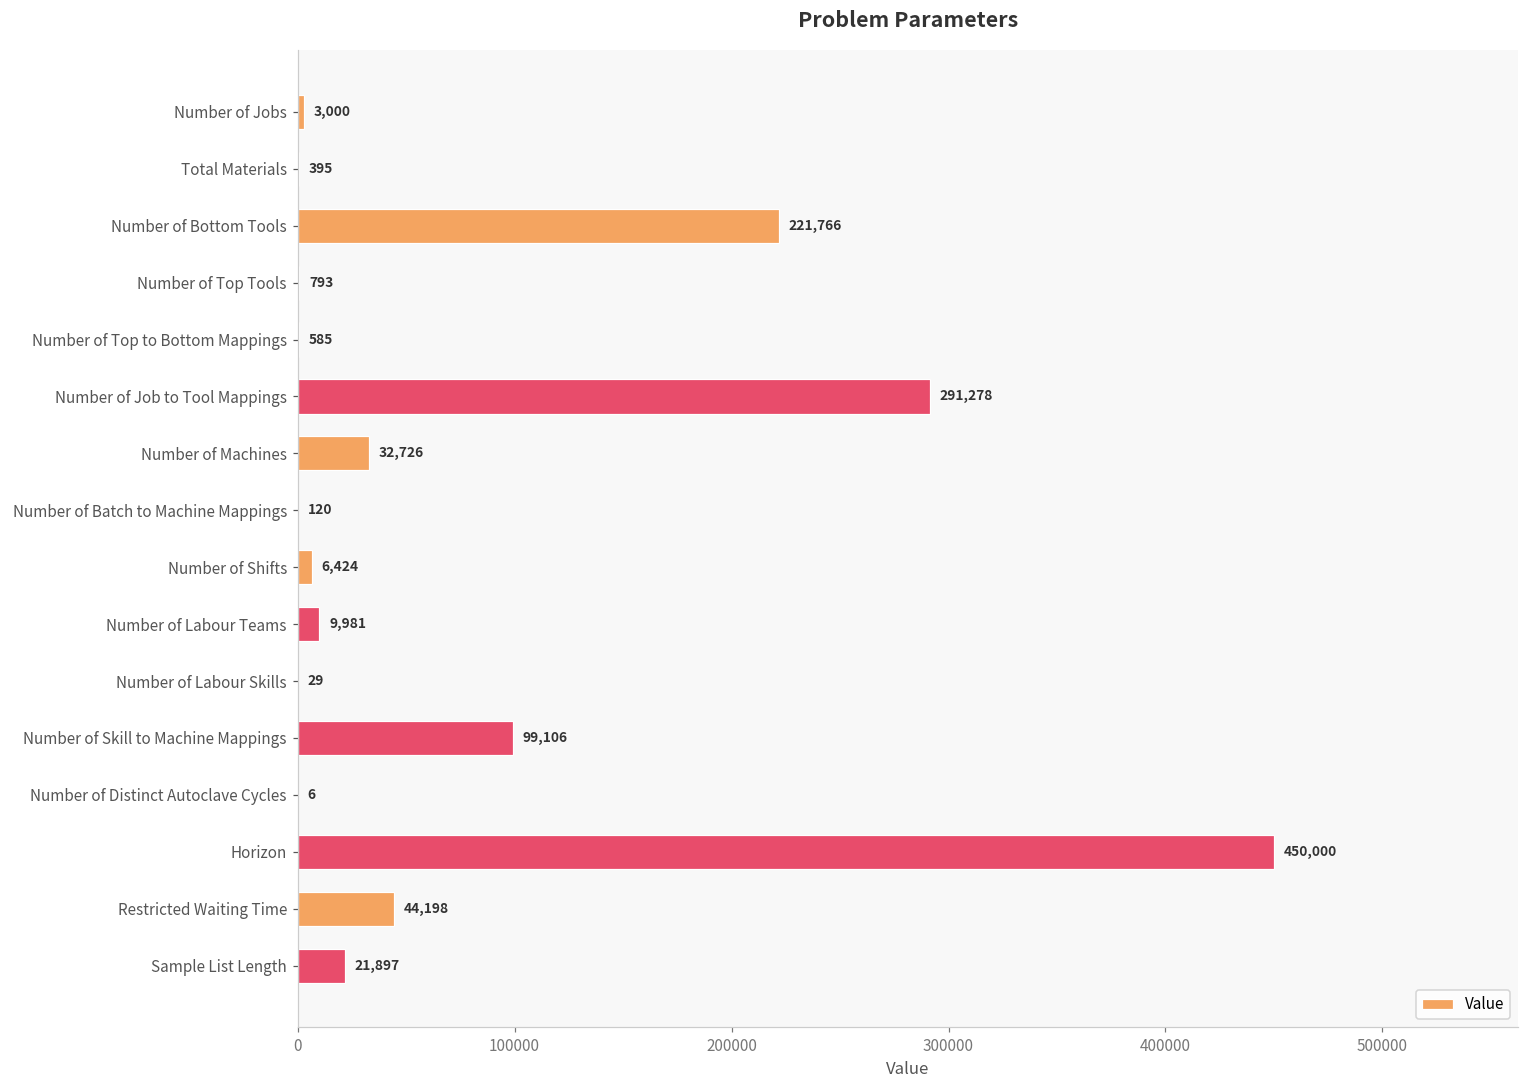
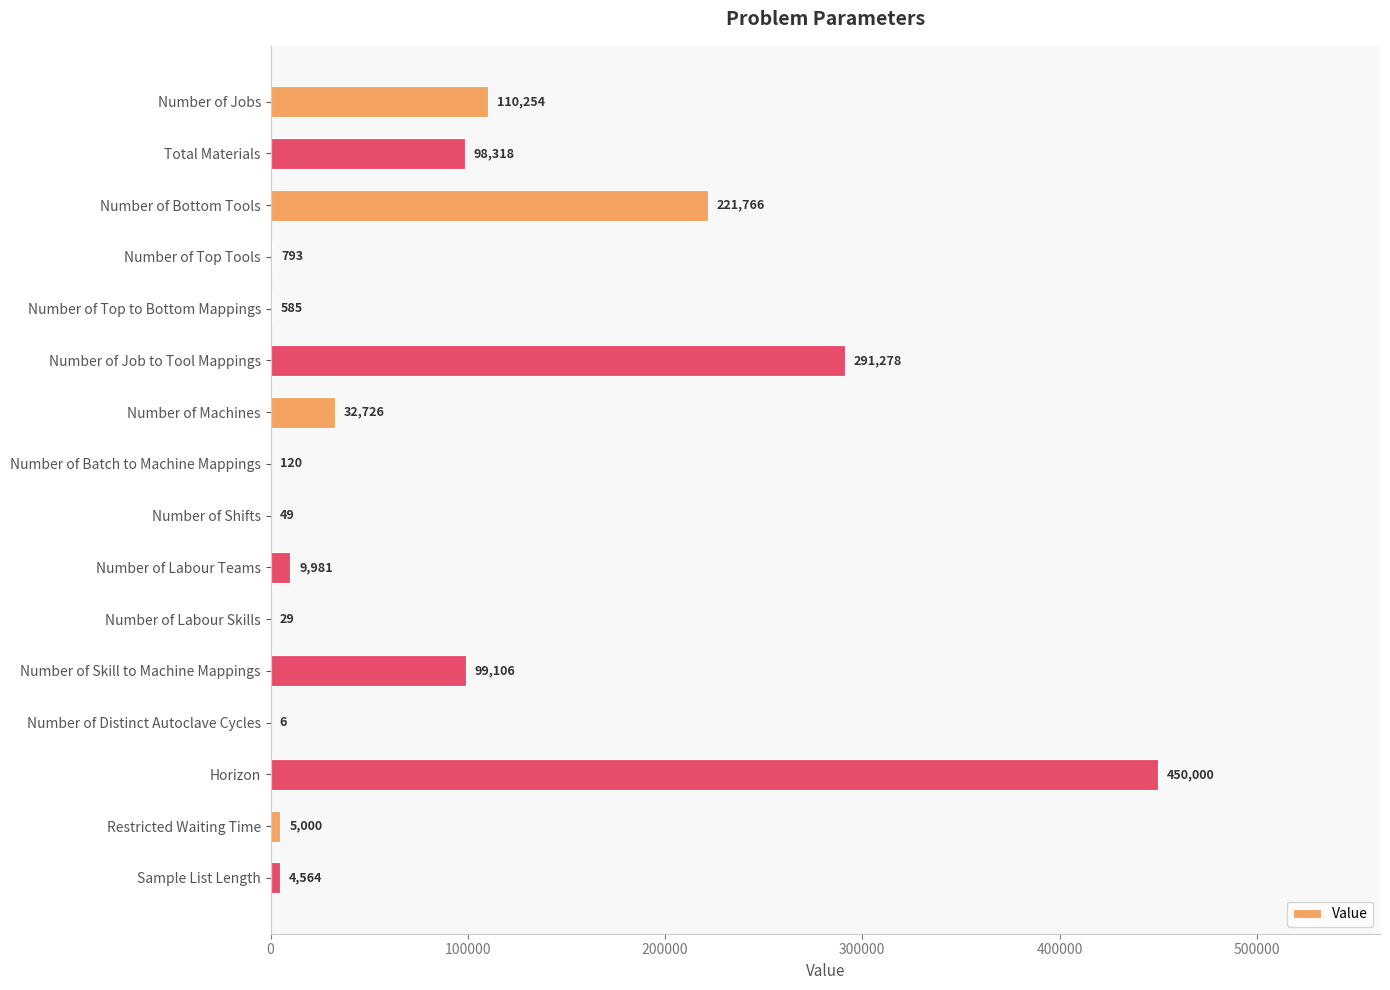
Number of Jobs: 3,000 -> 110,254
Total Materials: 395 -> 98,318
Number of Shifts: 6,424 -> 49
Restricted Waiting Time: 44,198 -> 5,000
Sample List Length: 21,897 -> 4,564
